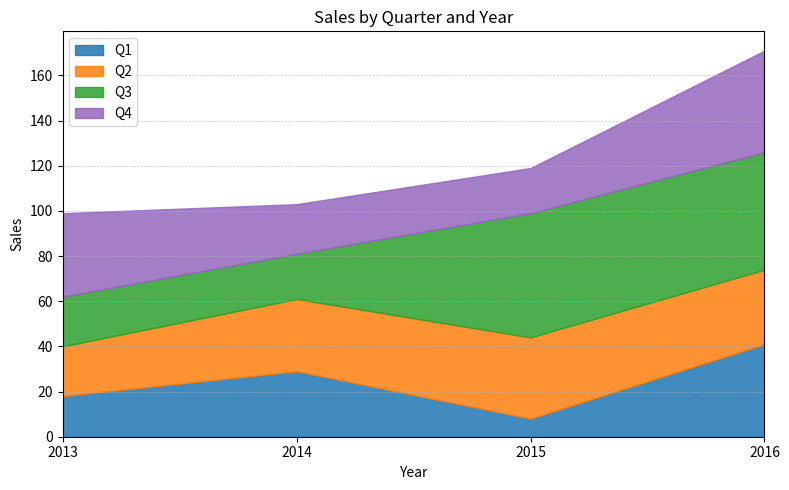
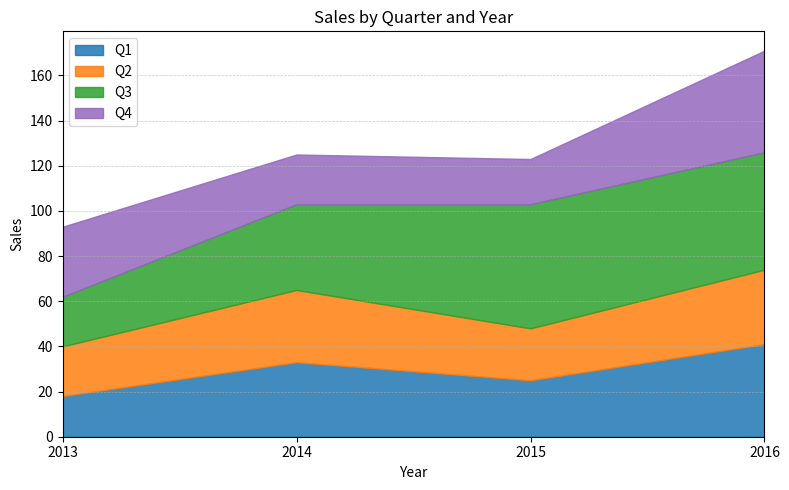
Q4, 2013: 37 -> 31
Q1, 2014: 29 -> 33
Q3, 2014: 20 -> 38
Q1, 2015: 8 -> 25
Q2, 2015: 36 -> 23
